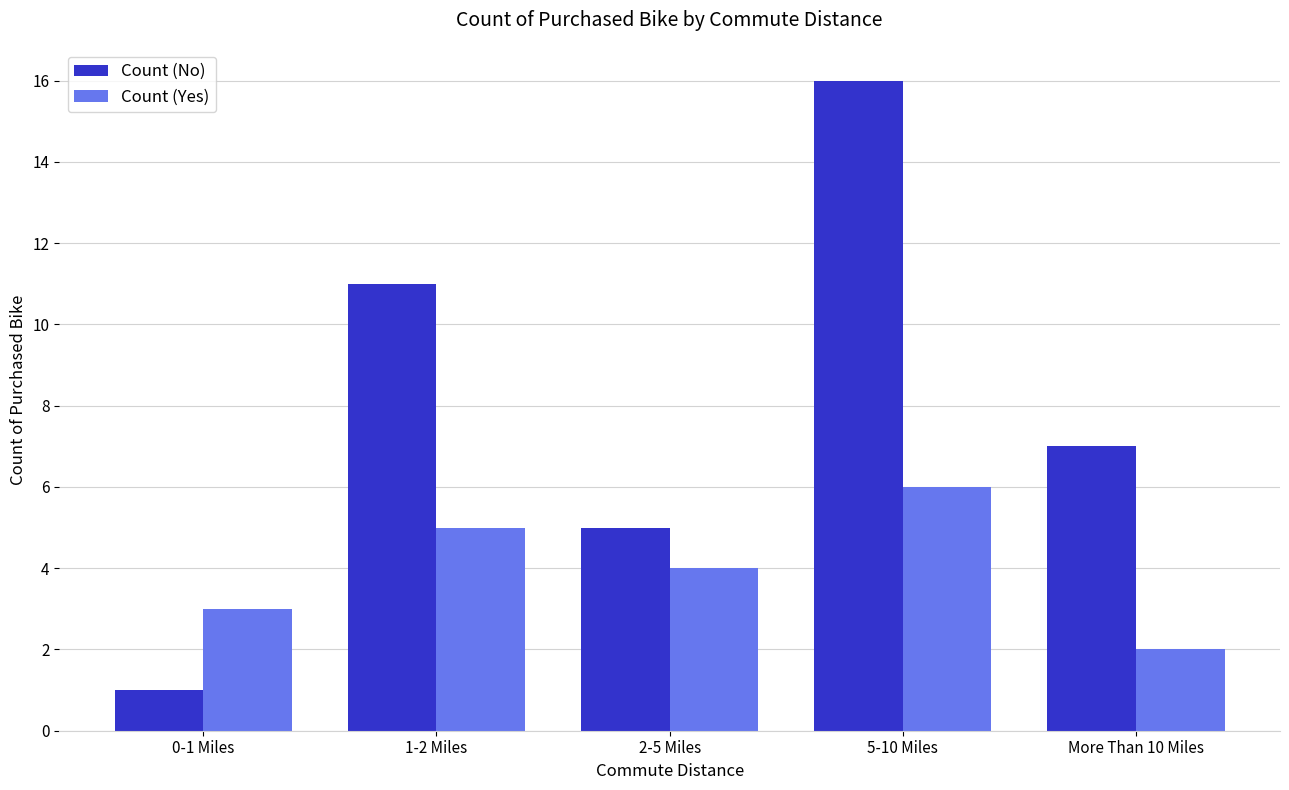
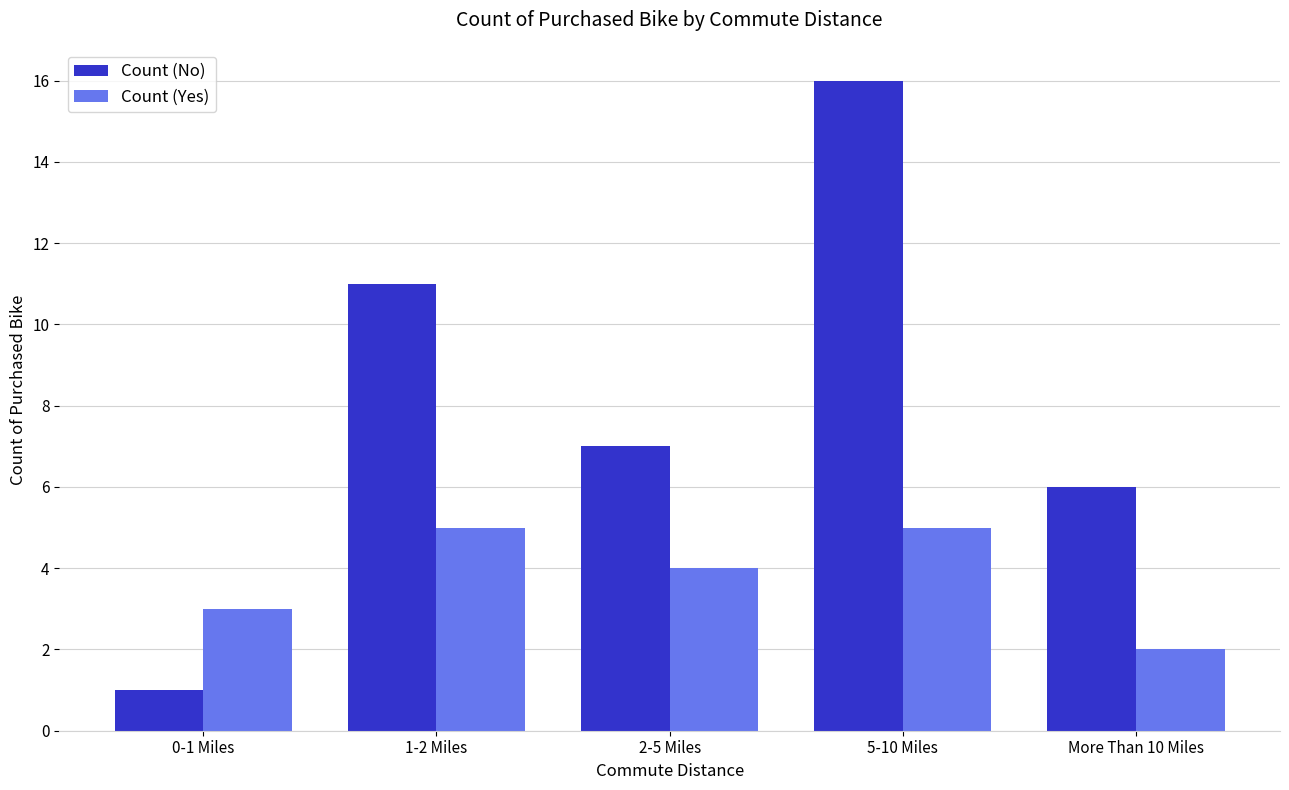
Count (No), 2-5 Miles: 5 -> 7
Count (Yes), 5-10 Miles: 6 -> 5
Count (No), More Than 10 Miles: 7 -> 6
